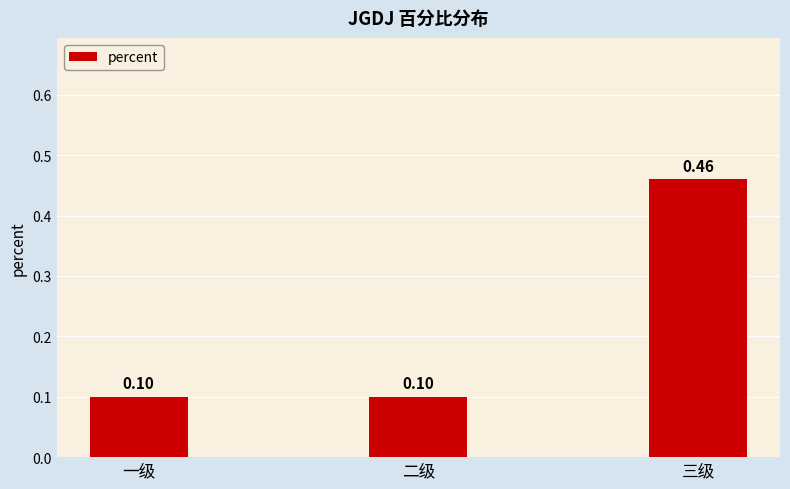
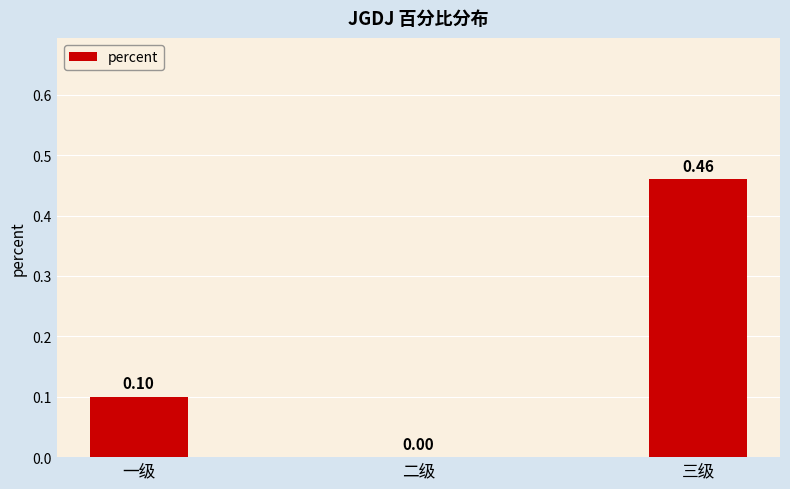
二级: 0.10 -> 0.00
